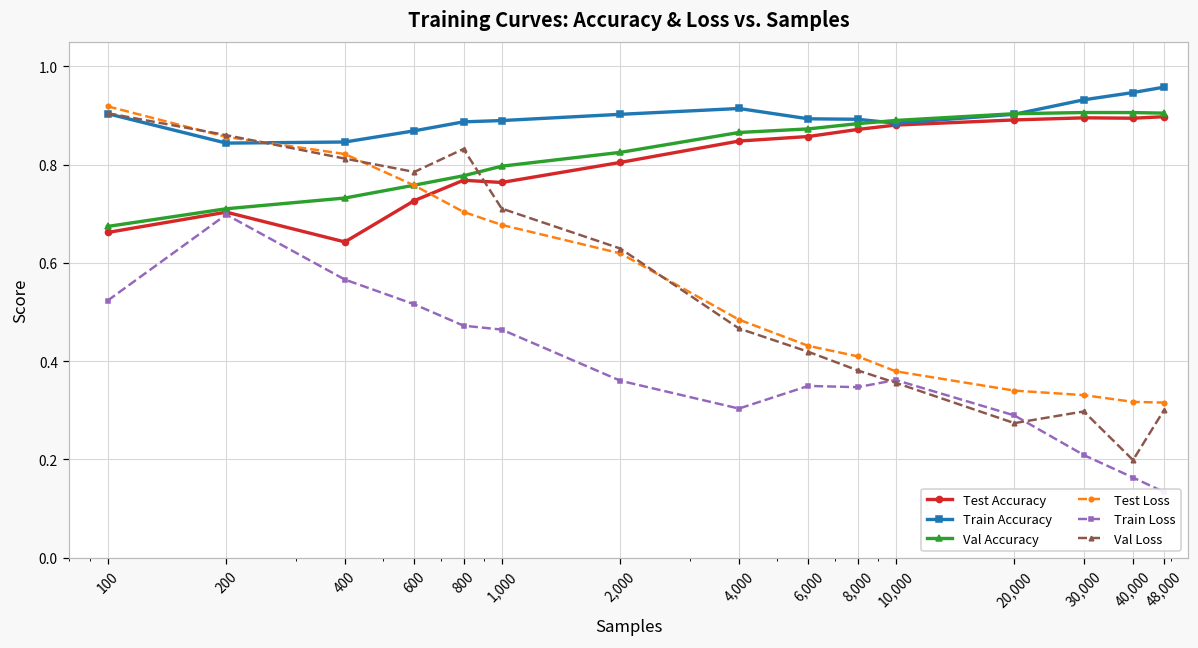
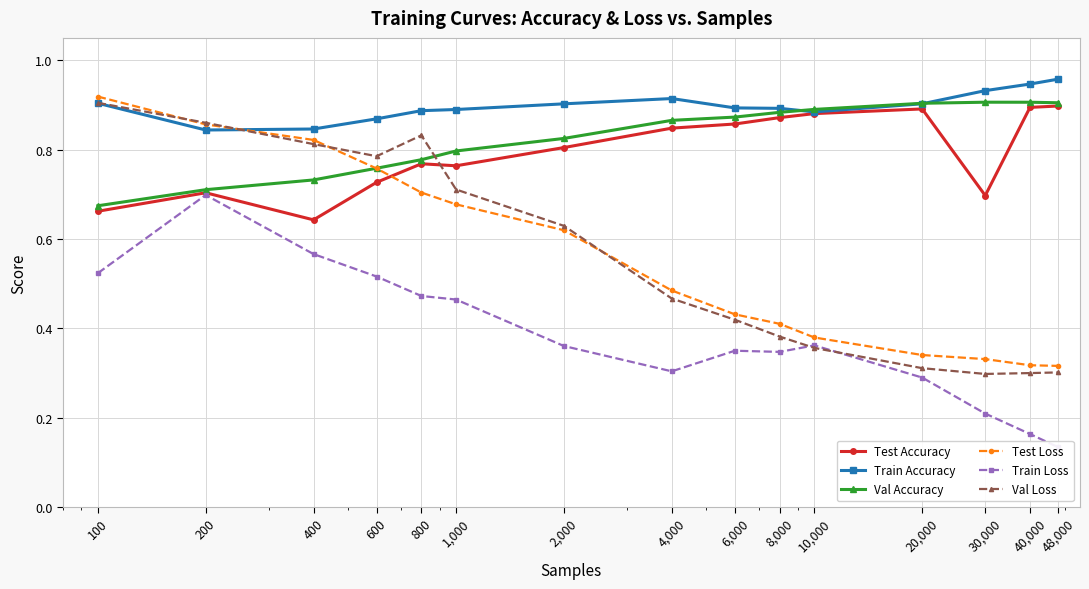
Val Loss, 20,000: 0.27 -> 0.31
Test Accuracy, 30,000: 0.90 -> 0.70
Val Loss, 40,000: 0.20 -> 0.30
